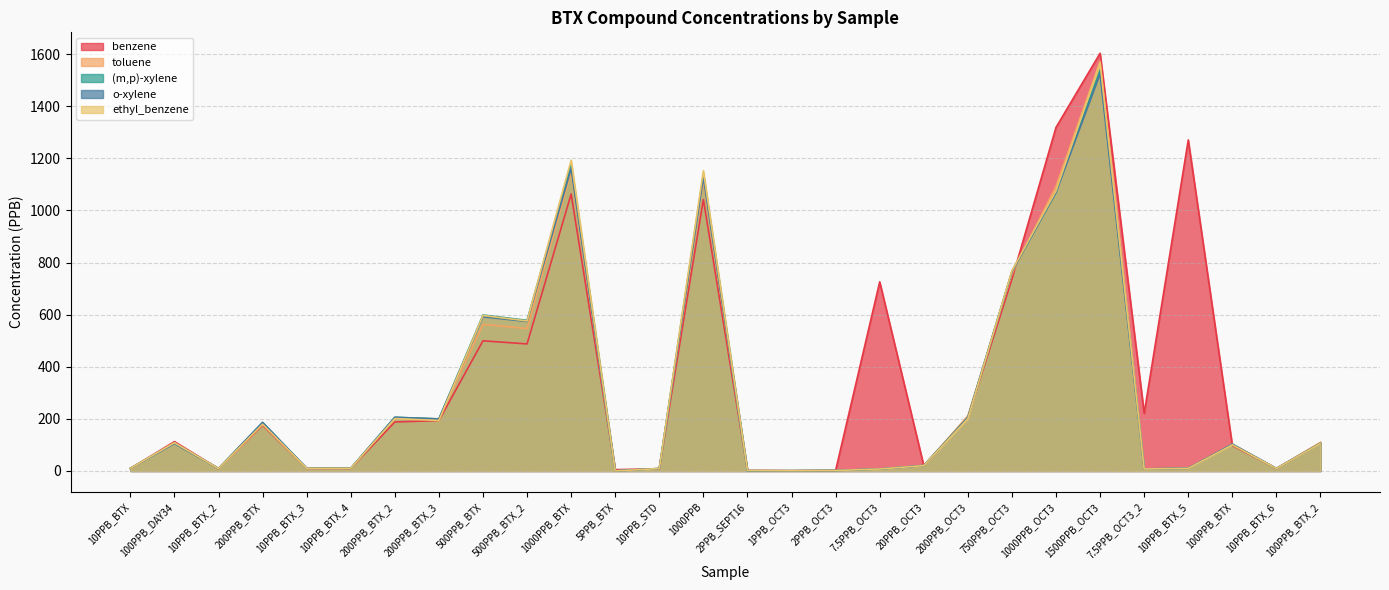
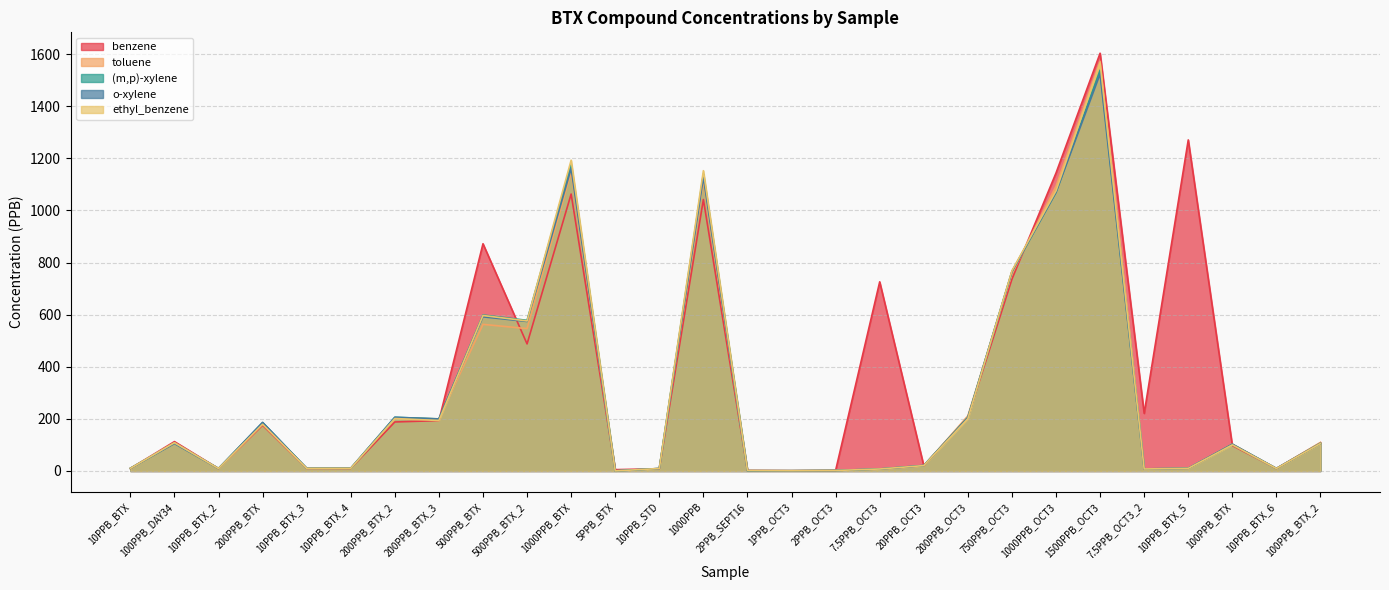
benzene, 500PPB_BTX: 500 -> 870
benzene, 1000PPB_OCT3: 1320 -> 1140
